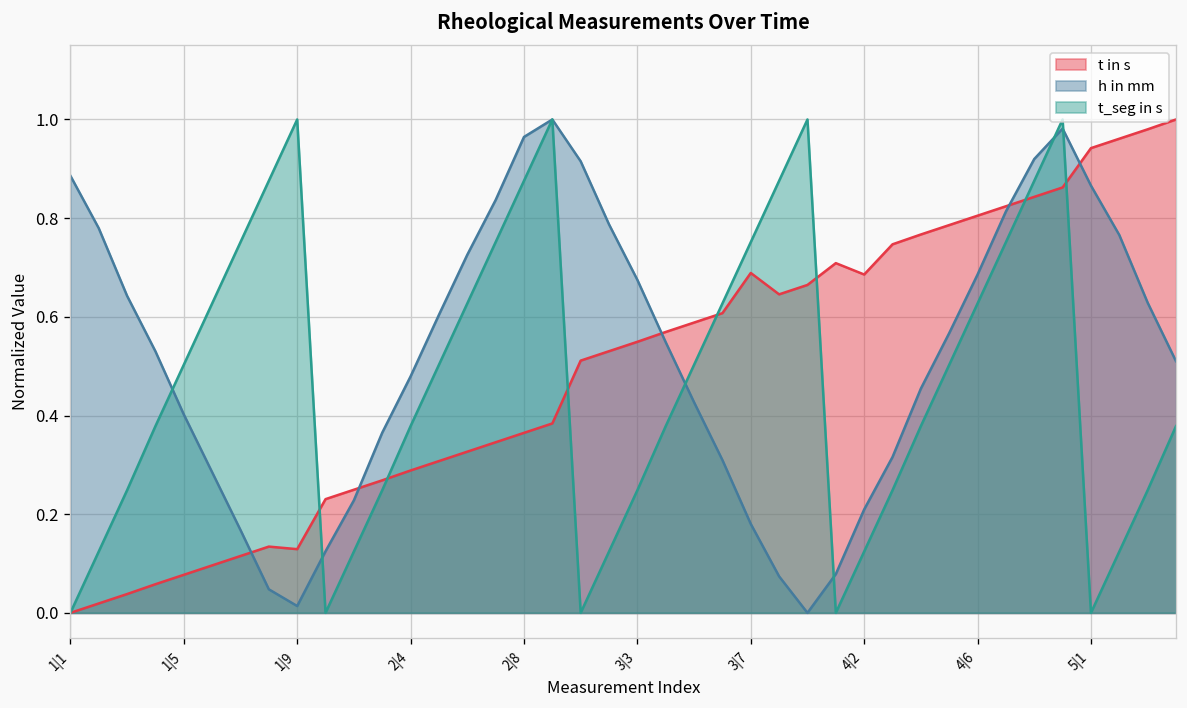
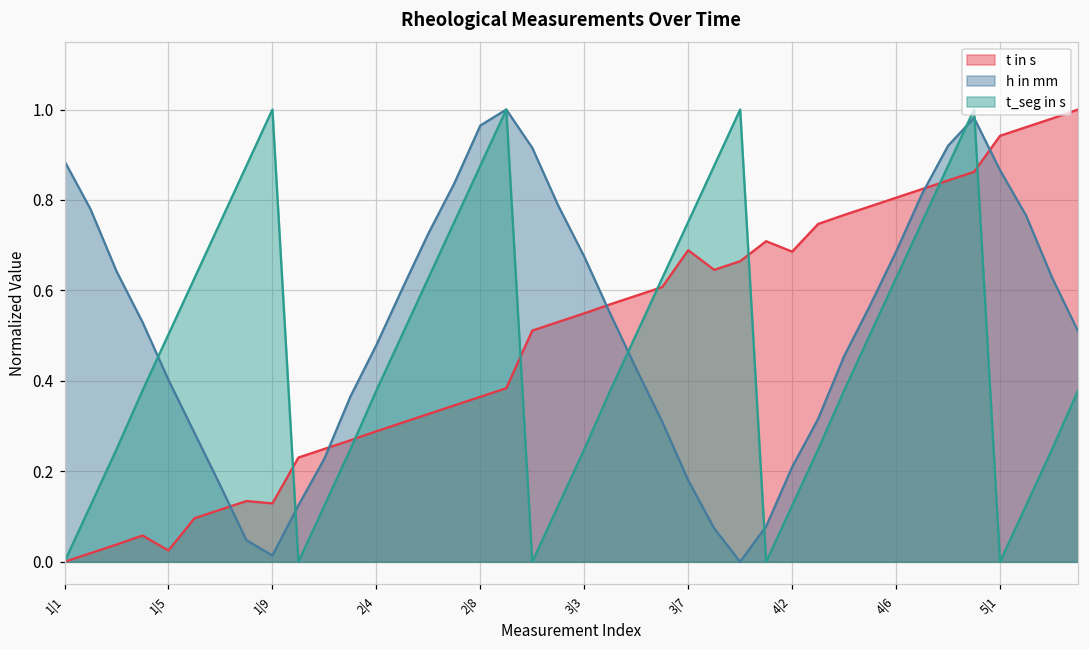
t in s, 1|5: 0.08 -> 0.03
